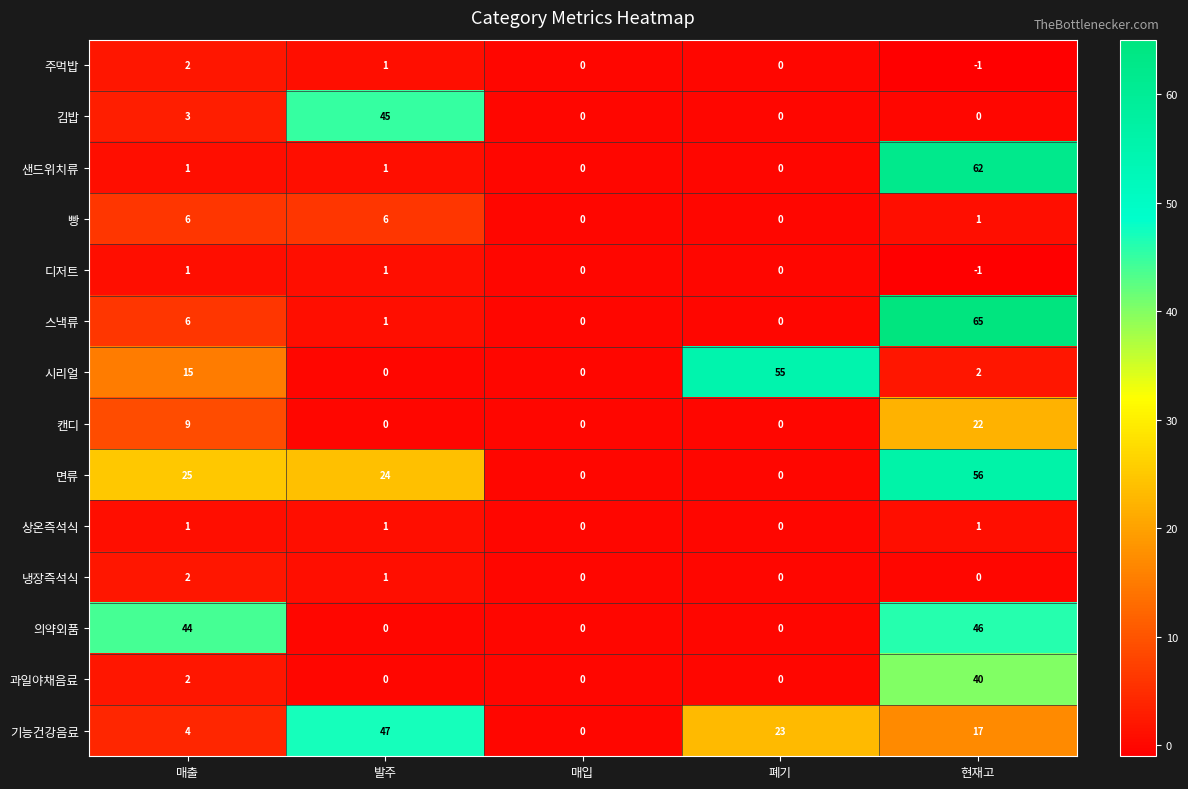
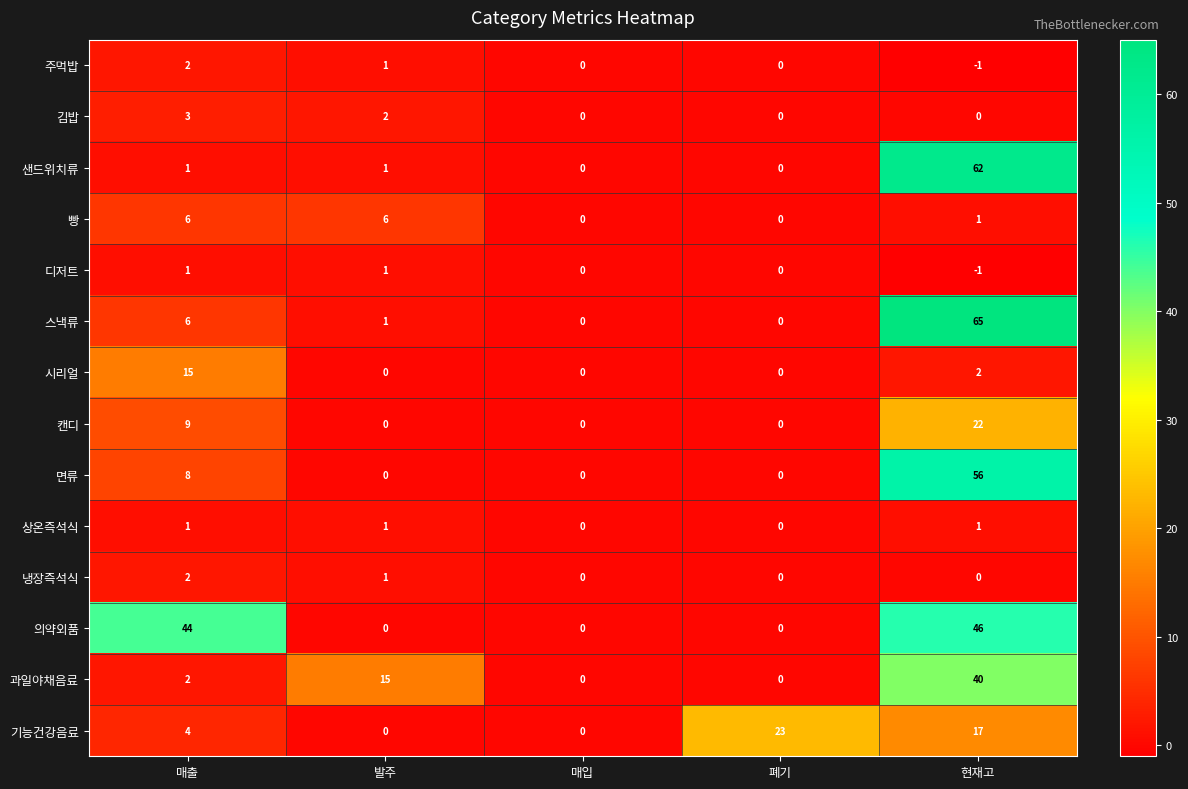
김밥, 발주: 45 -> 2
시리얼, 폐기: 55 -> 0
면류, 매출: 25 -> 8
면류, 발주: 24 -> 0
과일야채음료, 발주: 0 -> 15
기능건강음료, 발주: 47 -> 0
